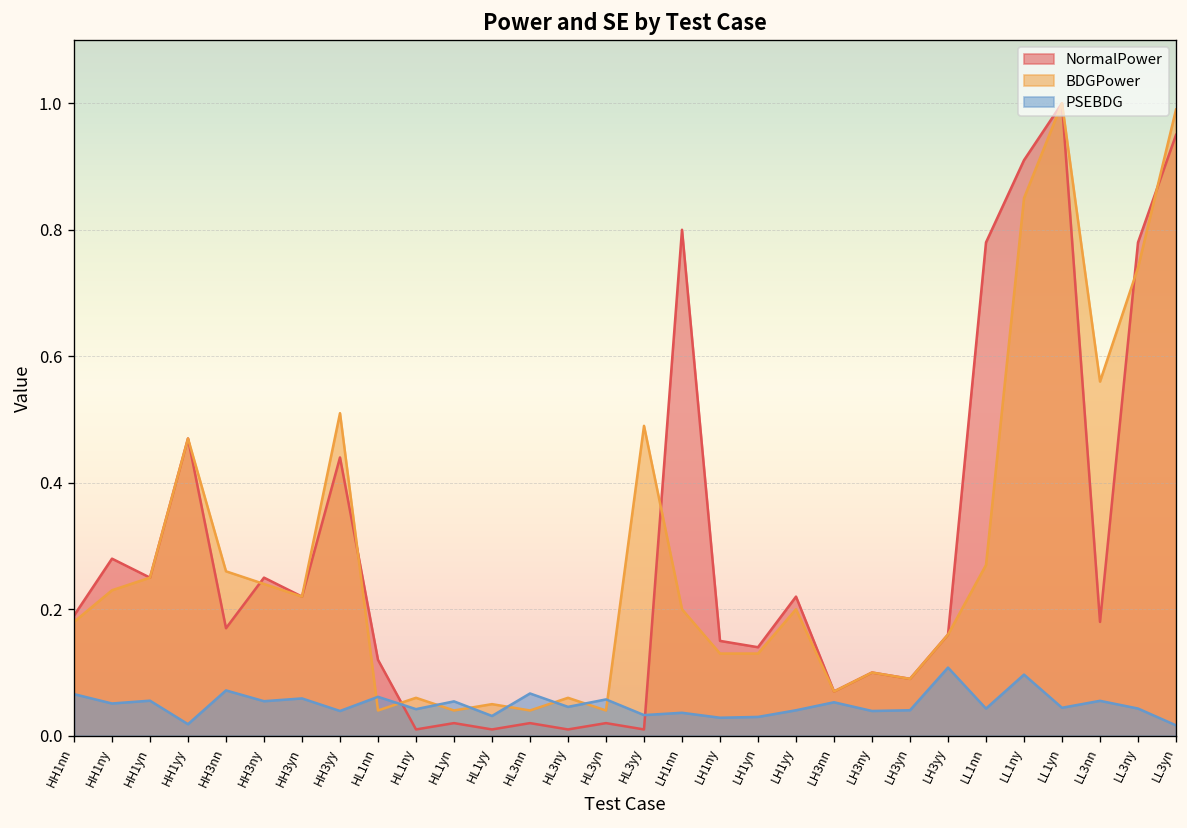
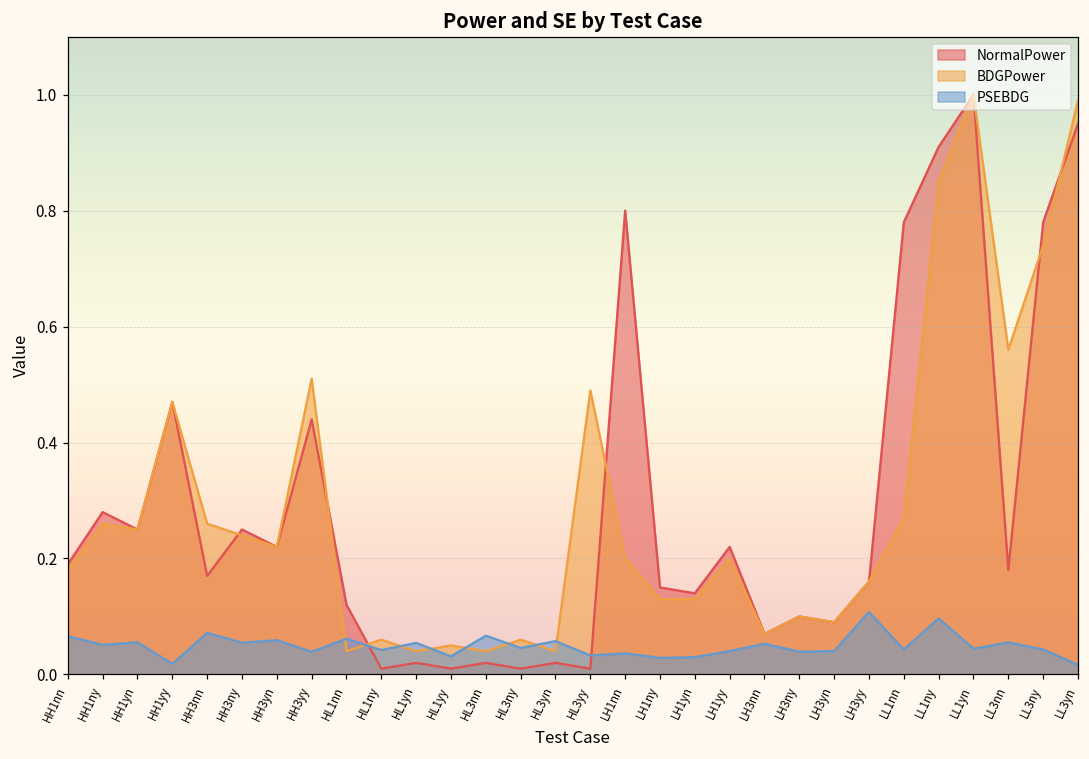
BDGPower, HH1ny: 0.23 -> 0.26
